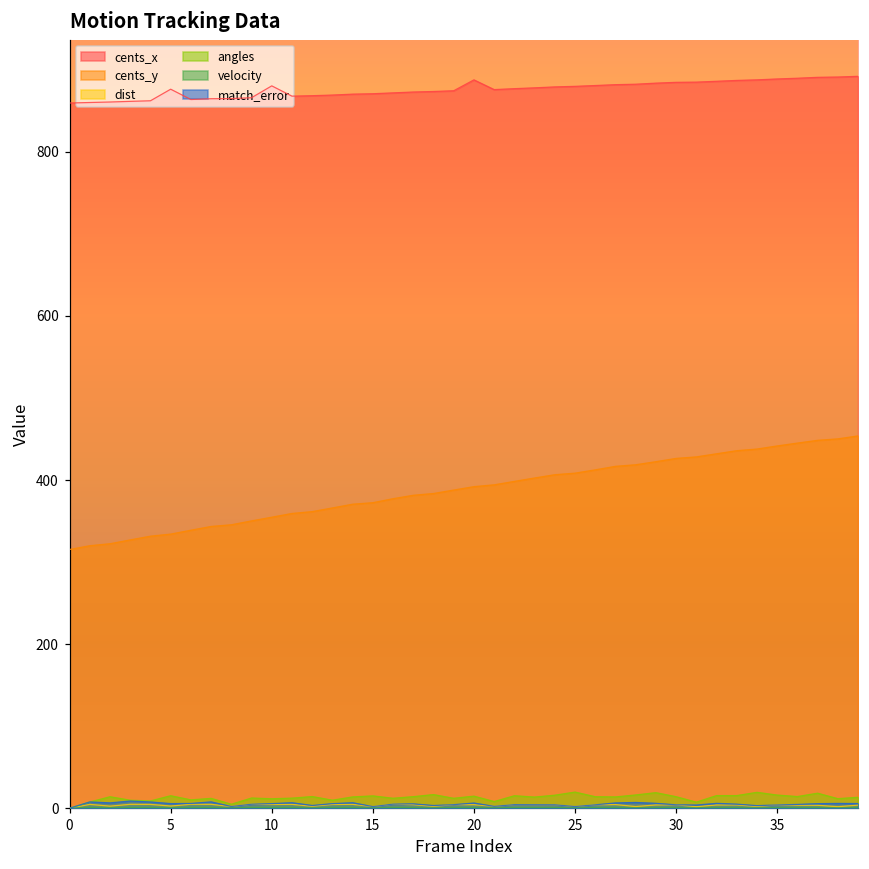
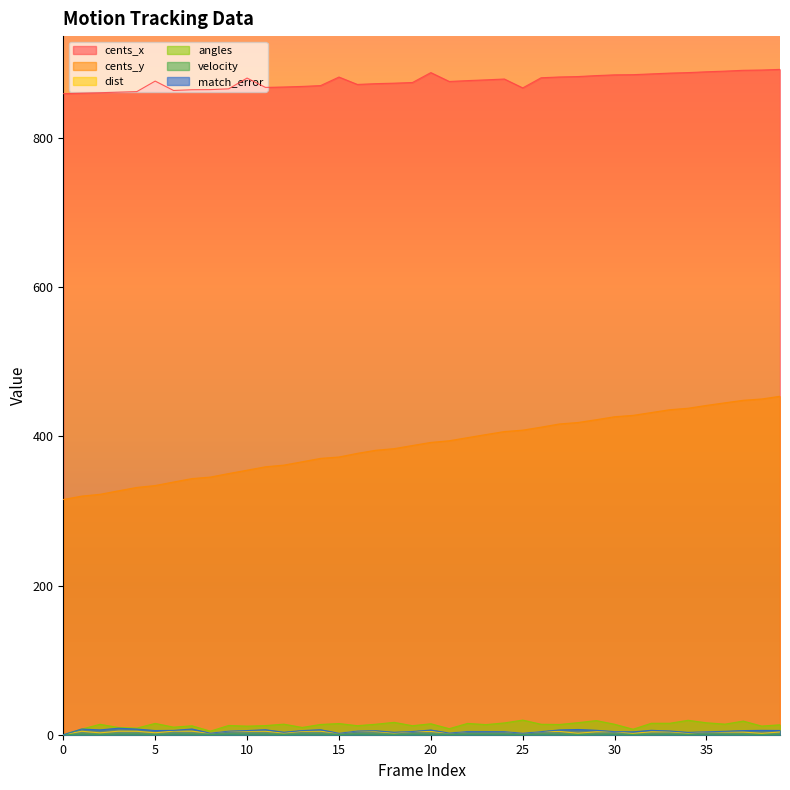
cents_x, 15: 870 -> 880
cents_x, 25: 880 -> 870
